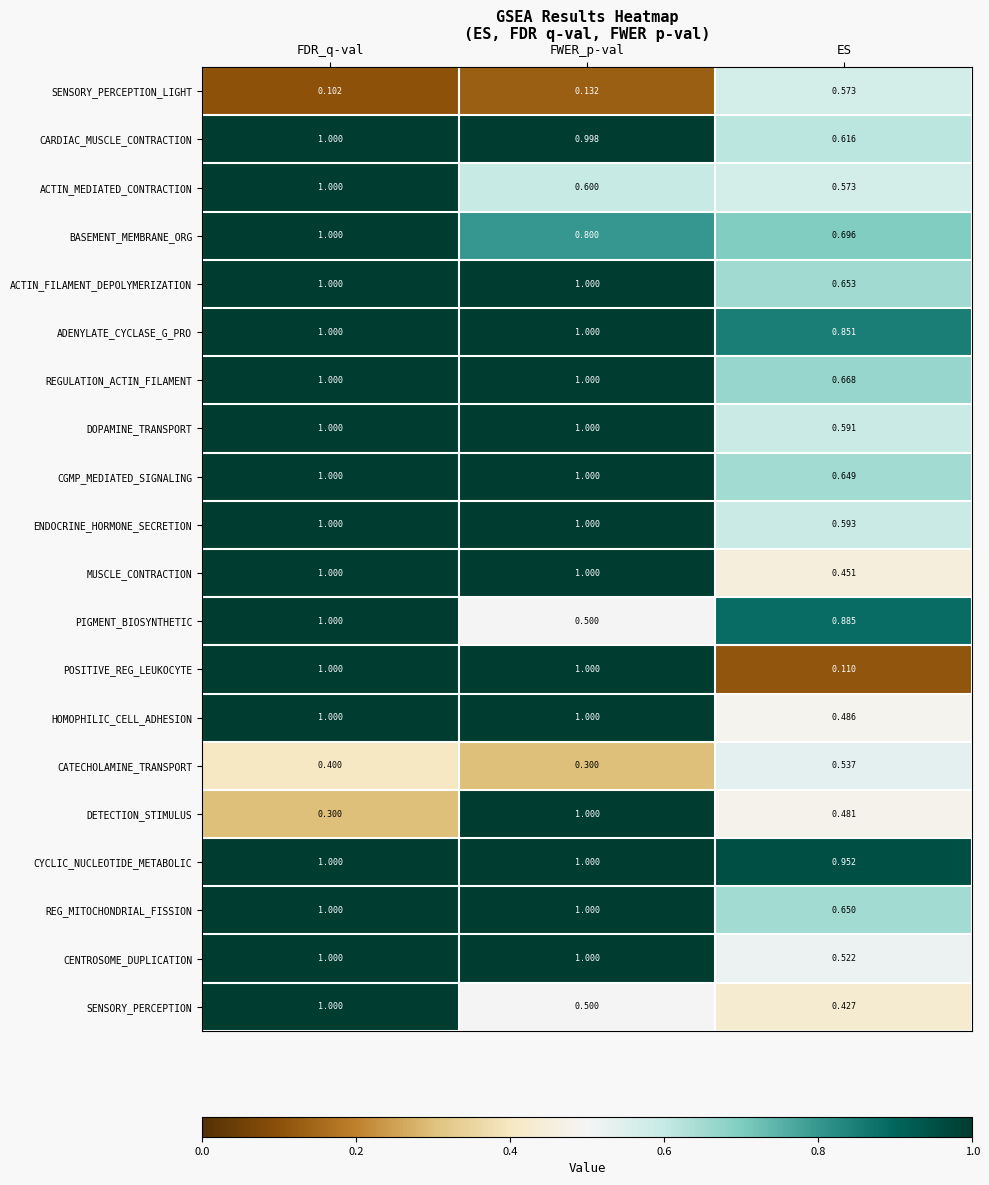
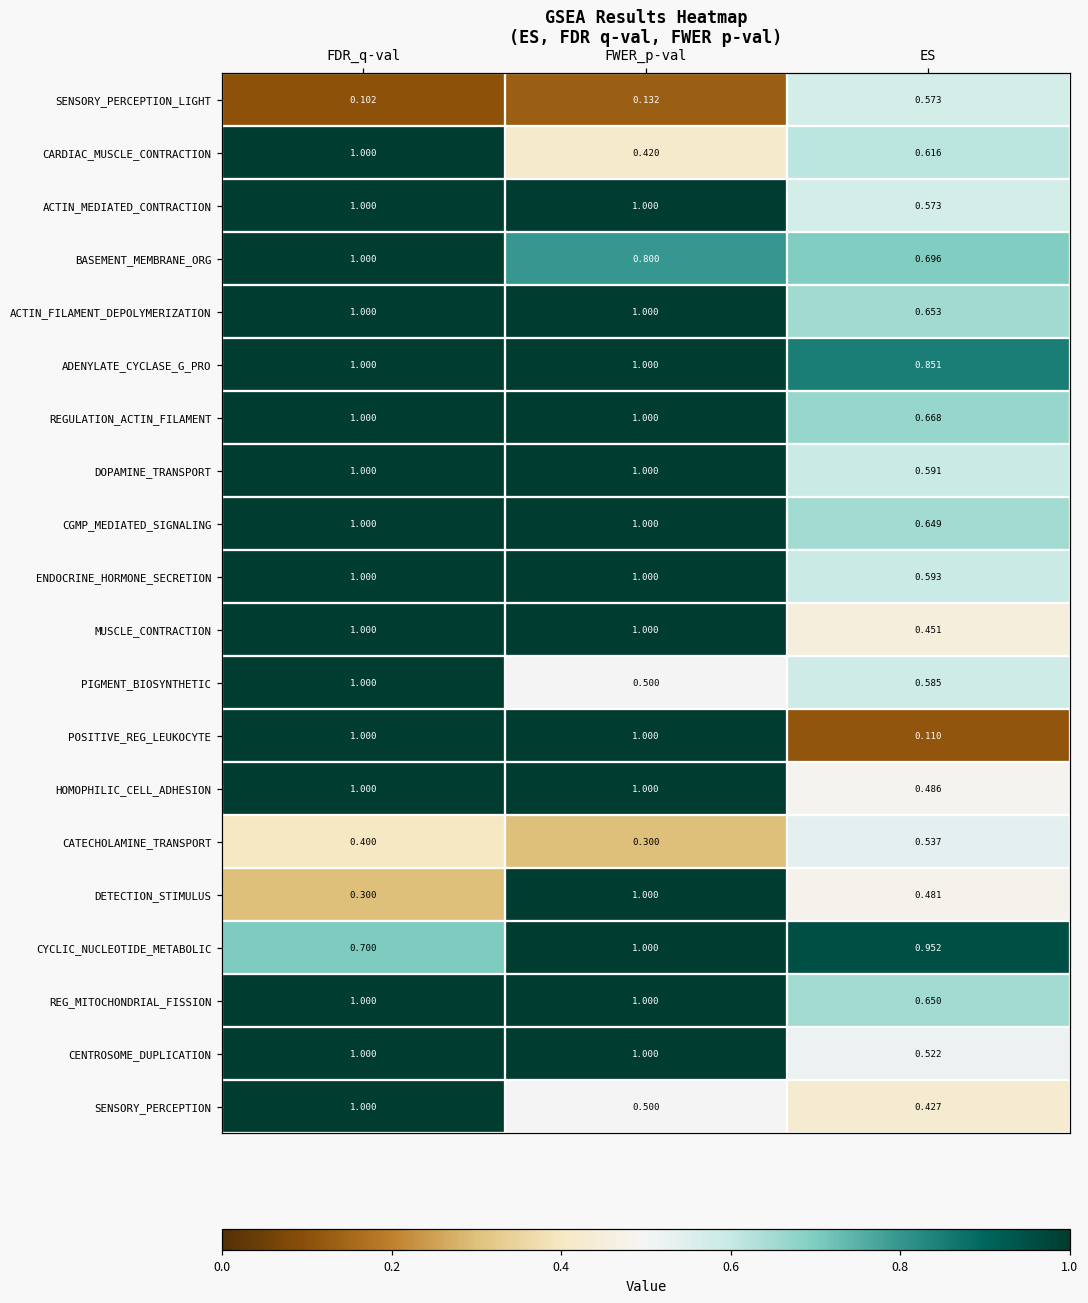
CARDIAC_MUSCLE_CONTRACTION, FWER_p-val: 0.998 -> 0.420
ACTIN_MEDIATED_CONTRACTION, FWER_p-val: 0.600 -> 1.000
PIGMENT_BIOSYNTHETIC, ES: 0.885 -> 0.585
CYCLIC_NUCLEOTIDE_METABOLIC, FDR_q-val: 1.000 -> 0.700
